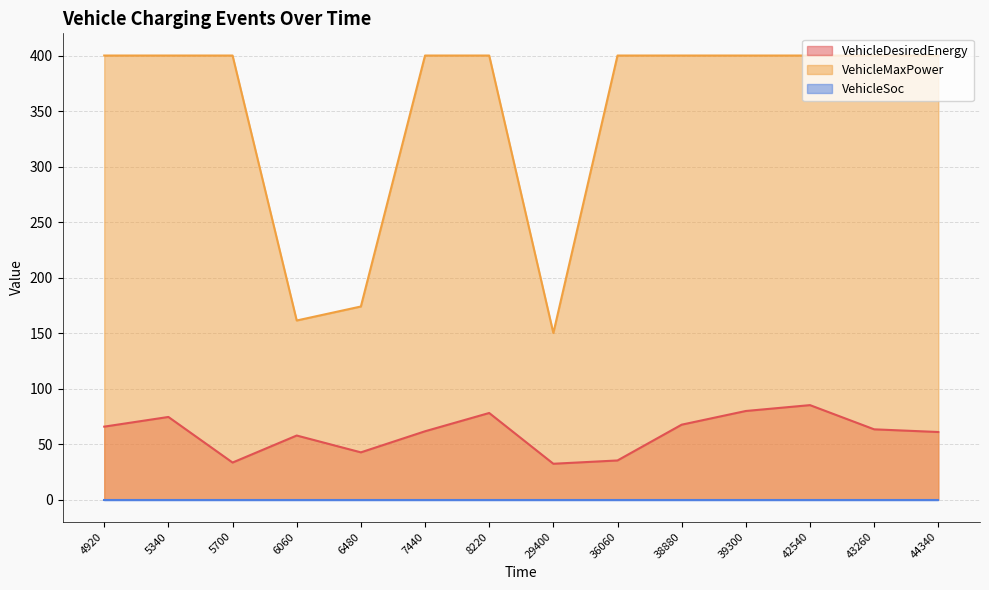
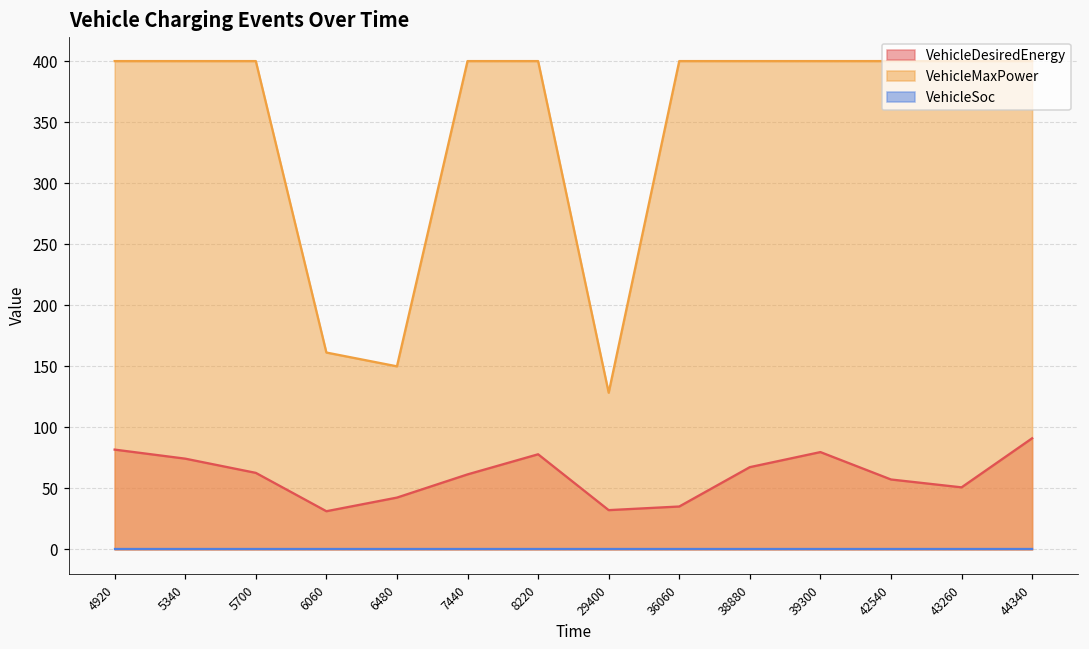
VehicleDesiredEnergy, 4920: 66 -> 82
VehicleDesiredEnergy, 5700: 33 -> 63
VehicleDesiredEnergy, 6060: 58 -> 31
VehicleMaxPower, 6480: 174 -> 150
VehicleMaxPower, 29400: 150 -> 128
VehicleDesiredEnergy, 42540: 85 -> 57
VehicleDesiredEnergy, 43260: 63 -> 51
VehicleDesiredEnergy, 44340: 61 -> 91
